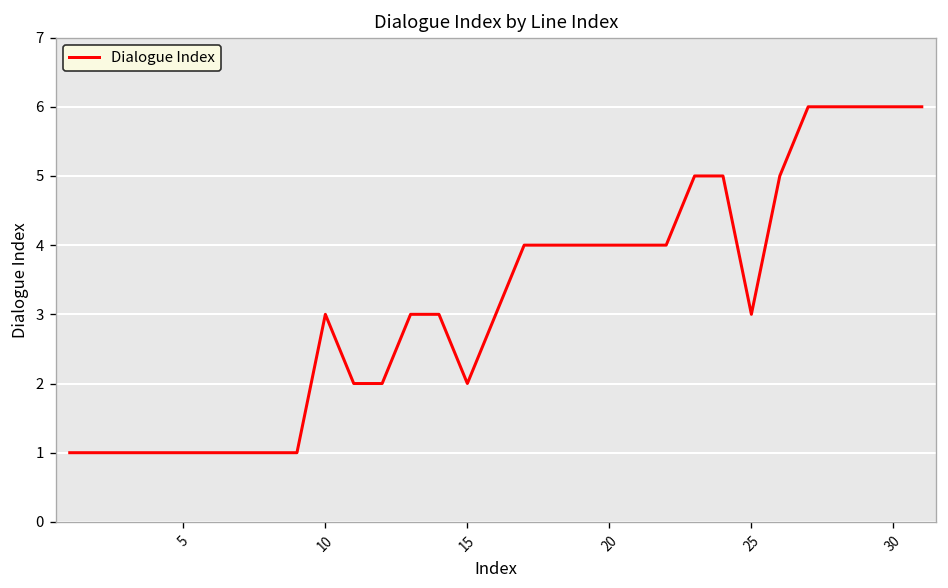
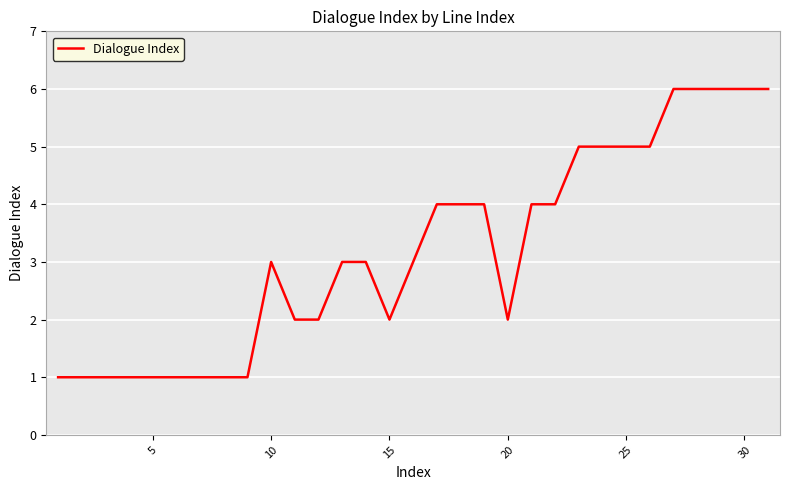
20: 4 -> 2
25: 3 -> 5
